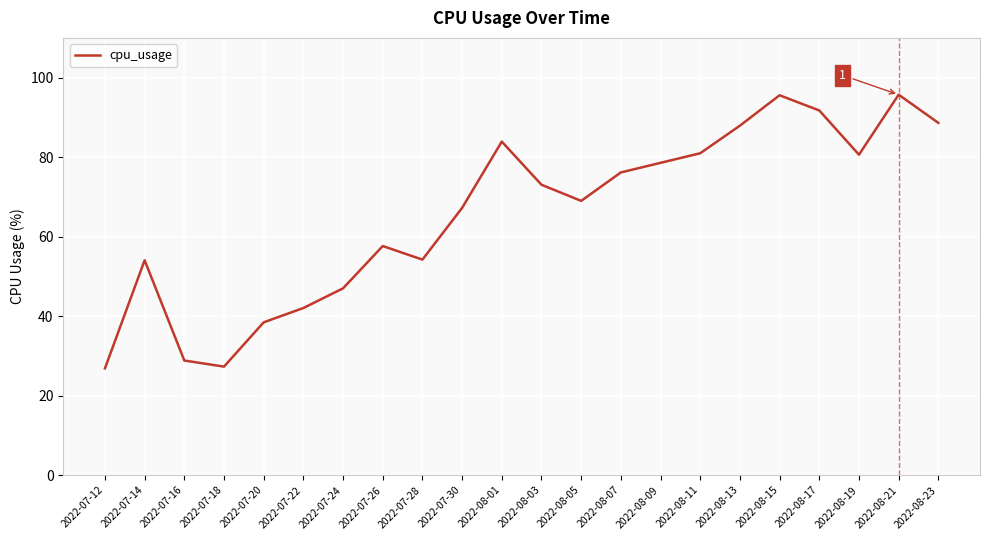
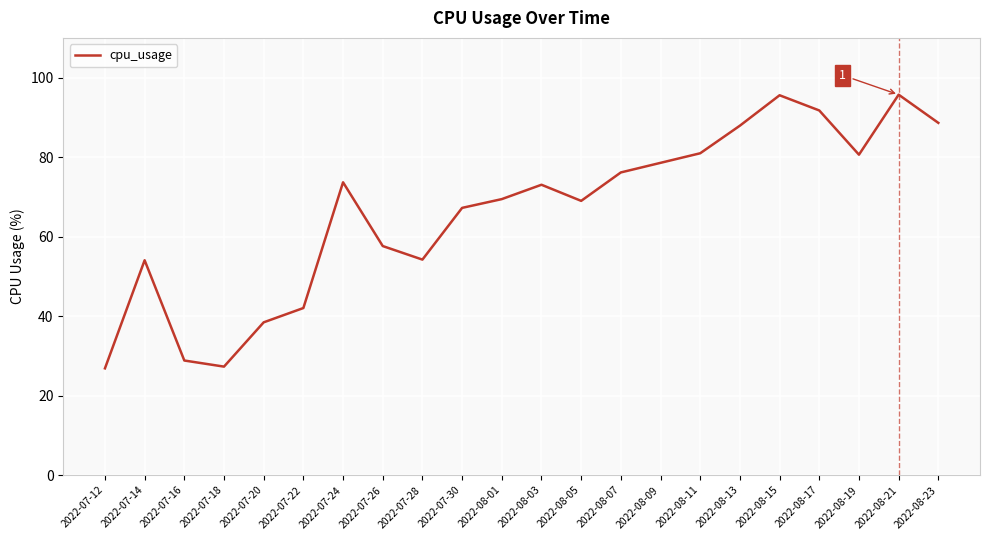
2022-07-24: 47 -> 74
2022-08-01: 84 -> 69
